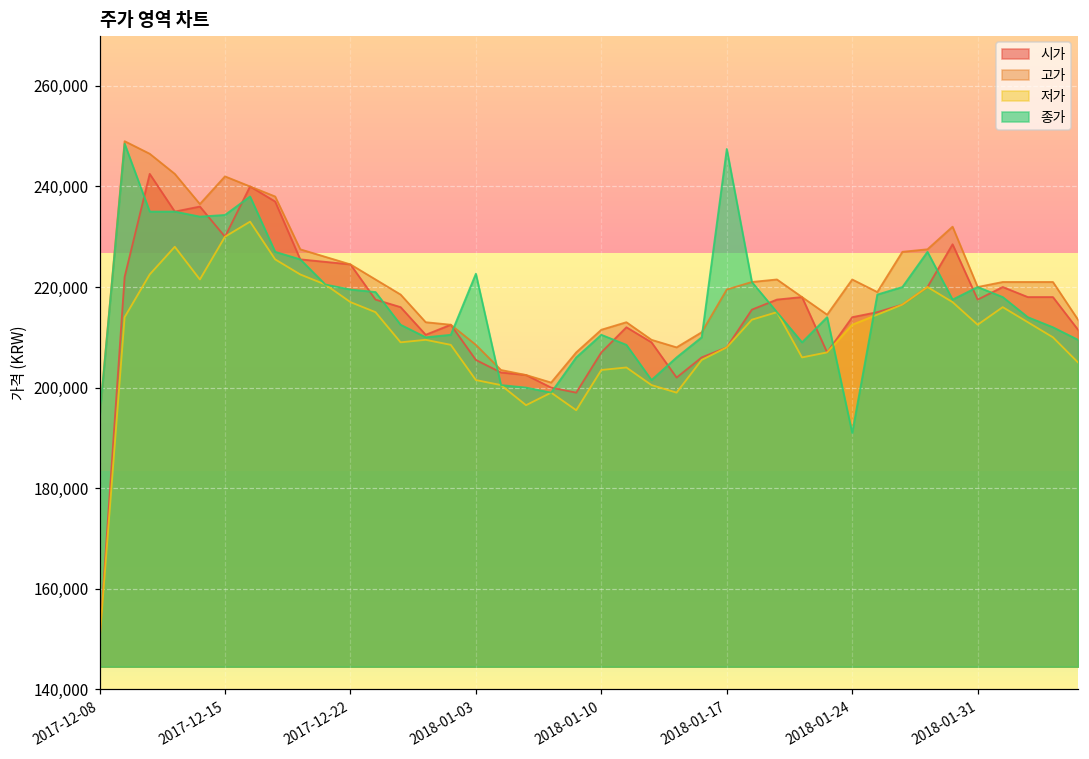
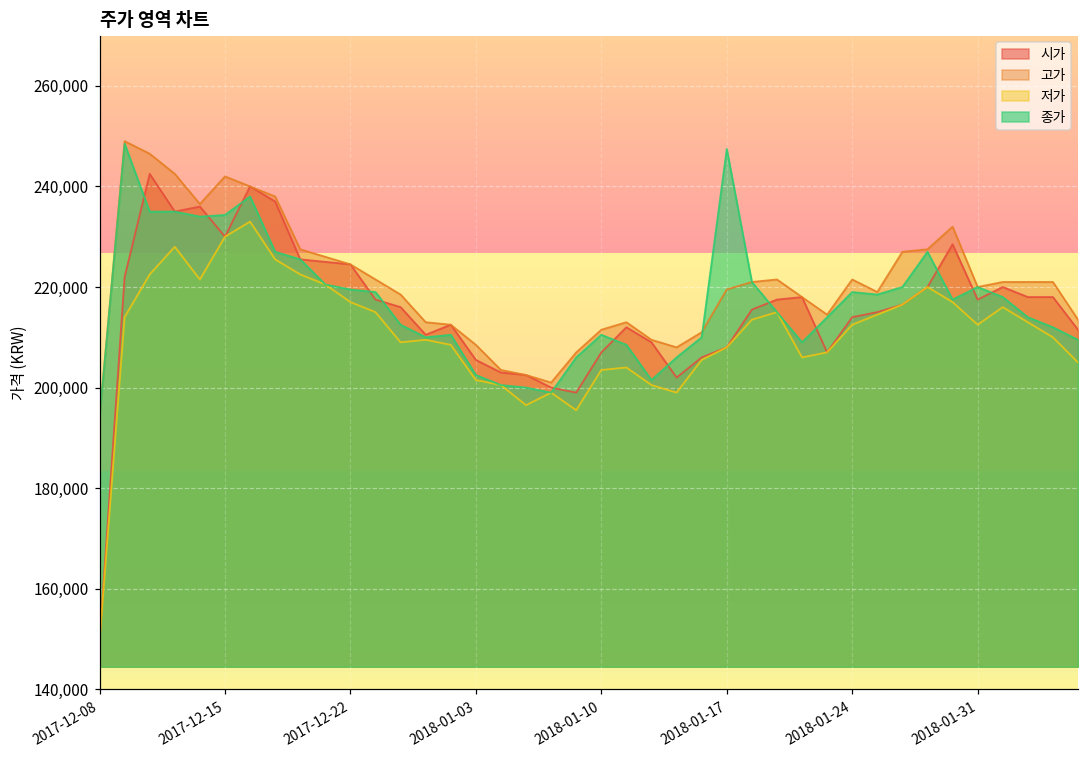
종가, 2018-01-03: 223,000 -> 203,000
종가, 2018-01-24: 191,000 -> 219,000
